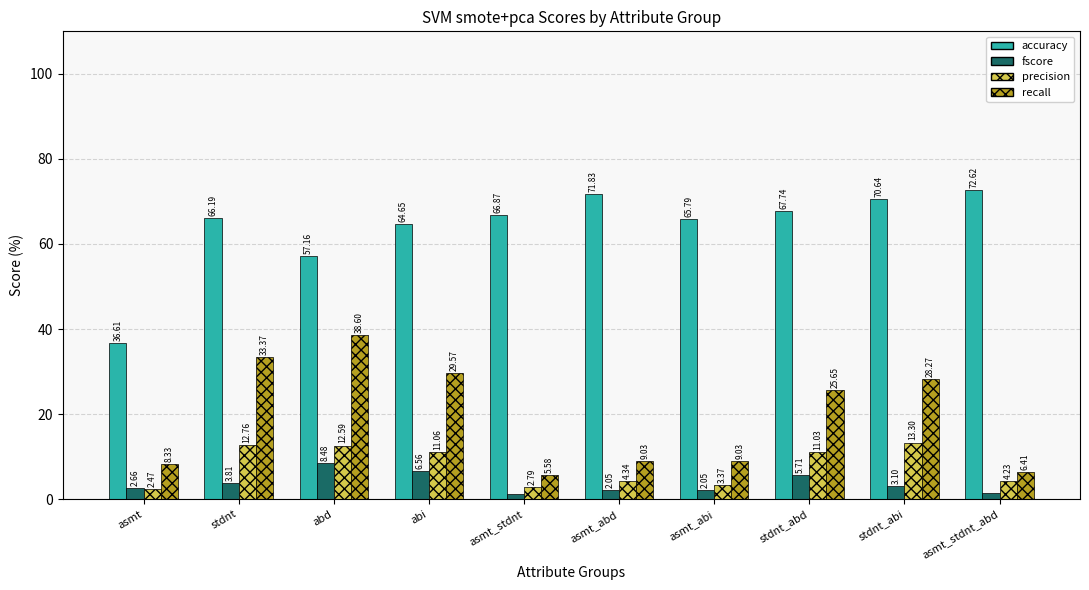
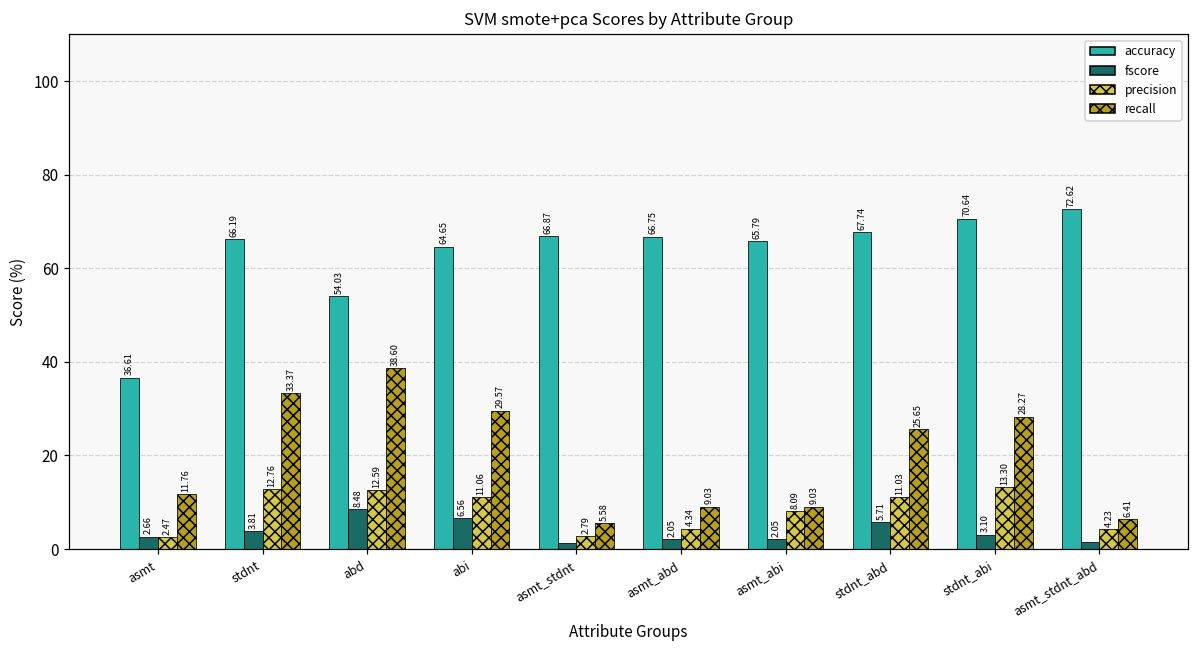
recall, asmt: 8.33 -> 11.76
accuracy, abd: 57.16 -> 54.03
accuracy, asmt_abd: 71.83 -> 66.75
precision, asmt_abi: 3.37 -> 8.09
